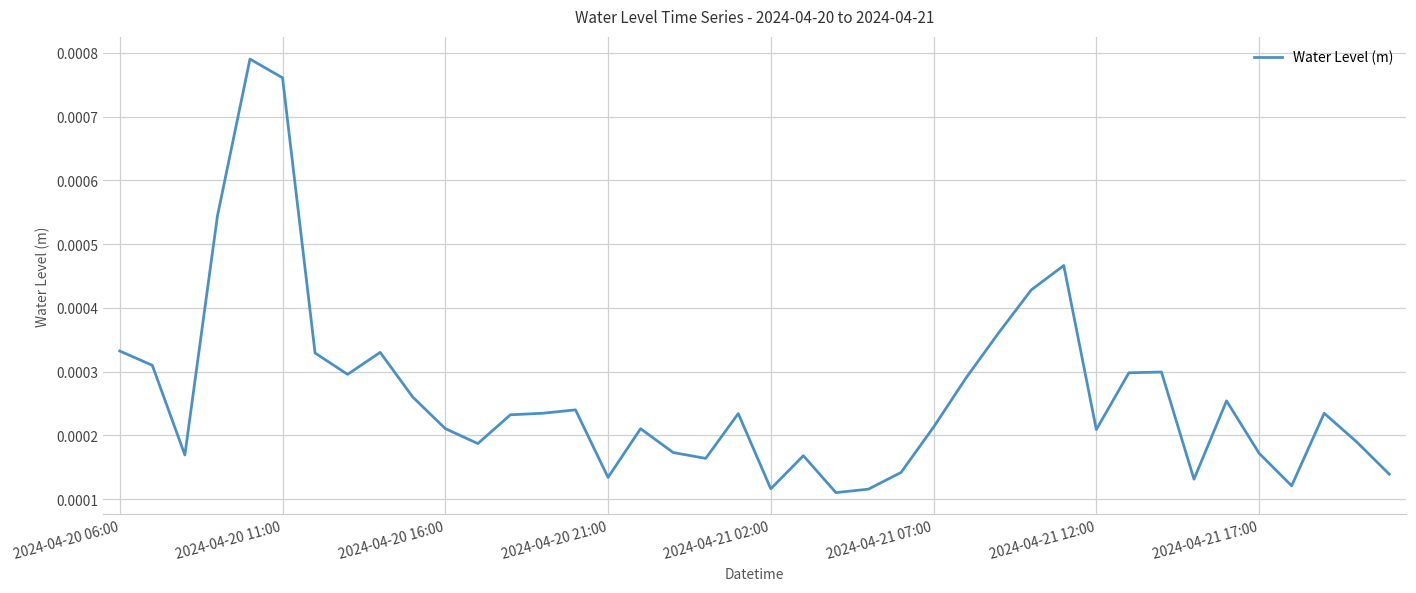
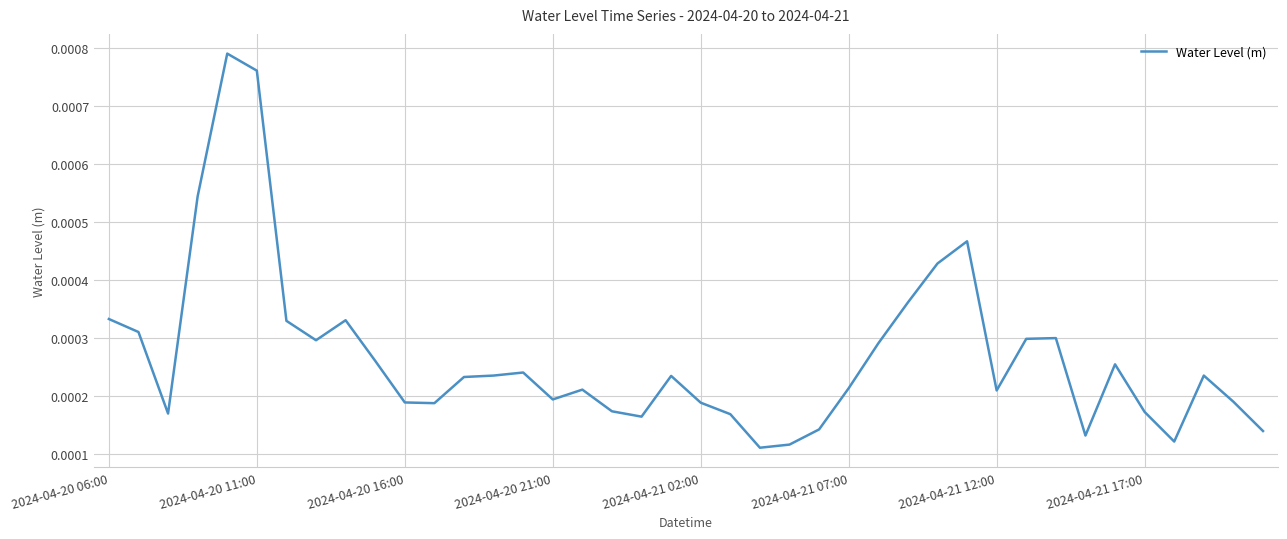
2024-04-20 16:00: 0.00021 -> 0.00019
2024-04-20 21:00: 0.00013 -> 0.00019
2024-04-21 02:00: 0.00012 -> 0.00019
